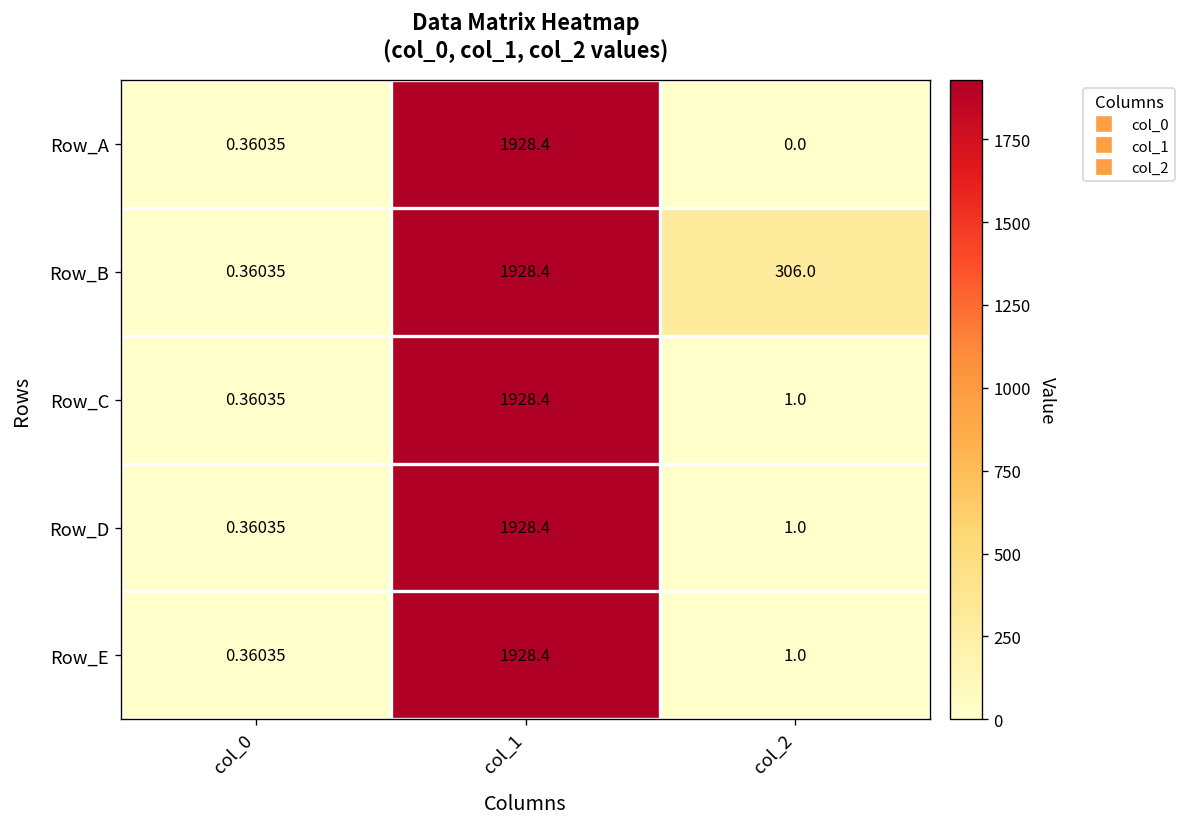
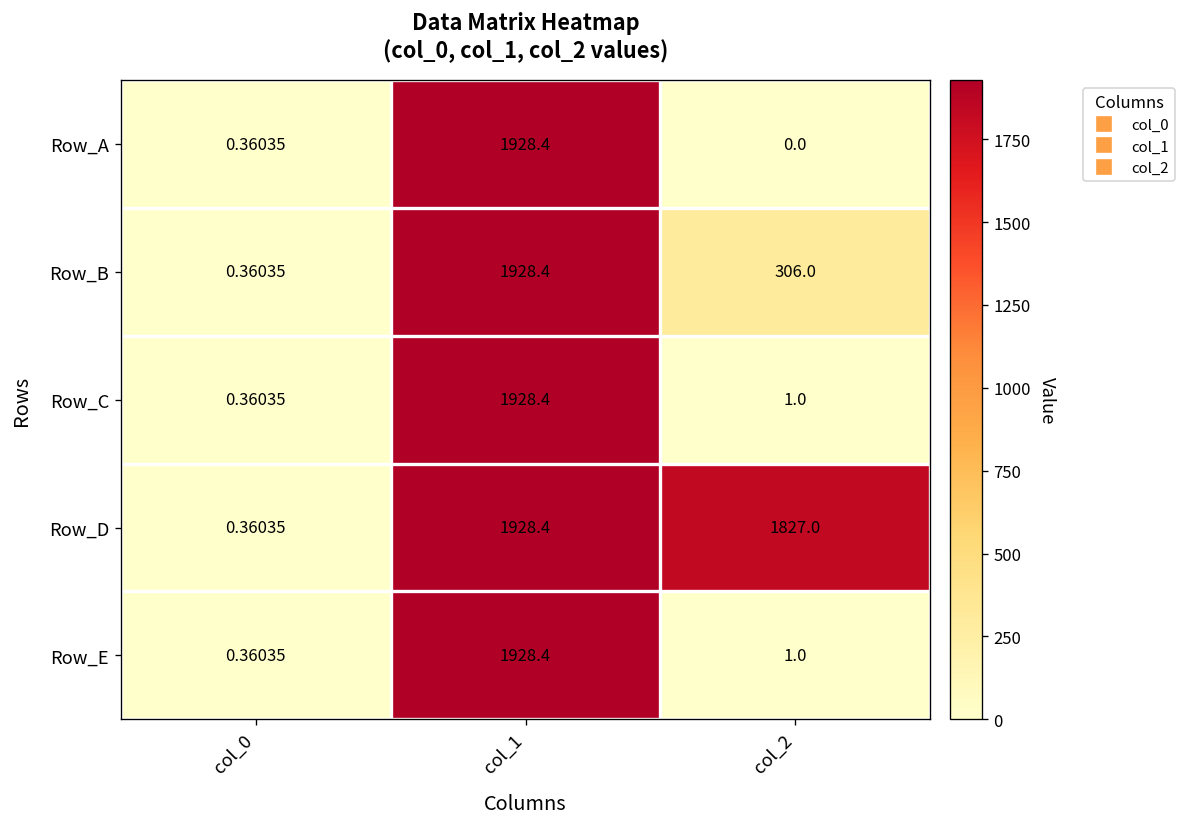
Row_D, col_2: 1.0 -> 1827.0
